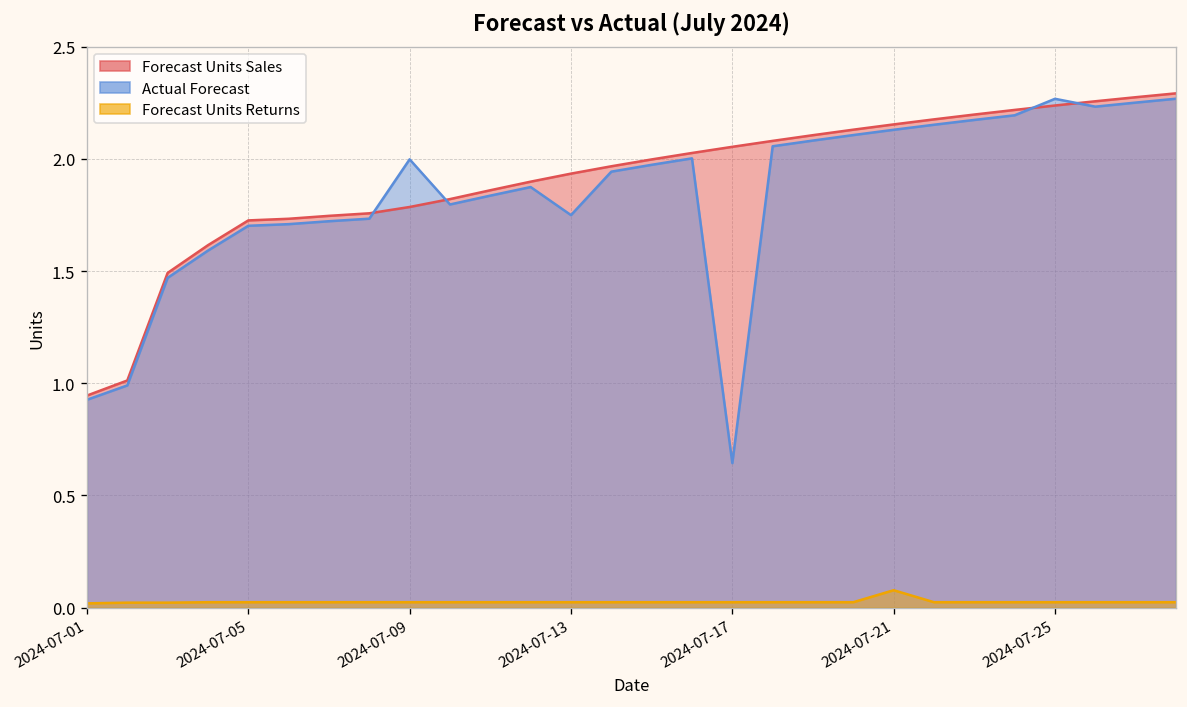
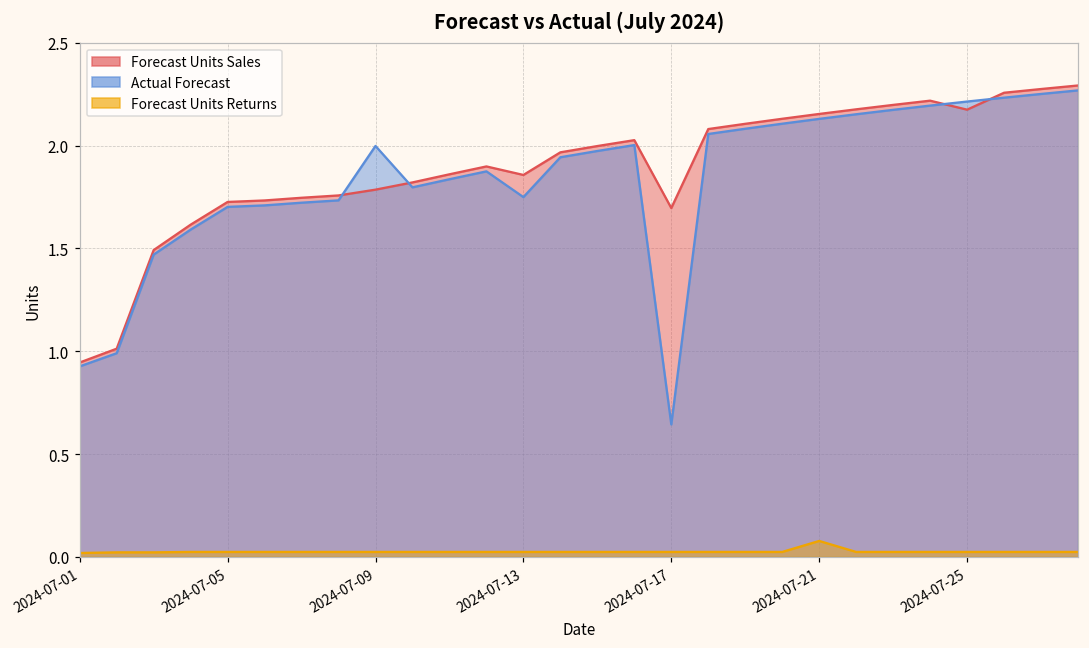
Forecast Units Sales, 2024-07-13: 1.93 -> 1.86
Forecast Units Sales, 2024-07-17: 2.05 -> 1.70
Forecast Units Sales, 2024-07-25: 2.24 -> 2.17
Actual Forecast, 2024-07-25: 2.27 -> 2.21
